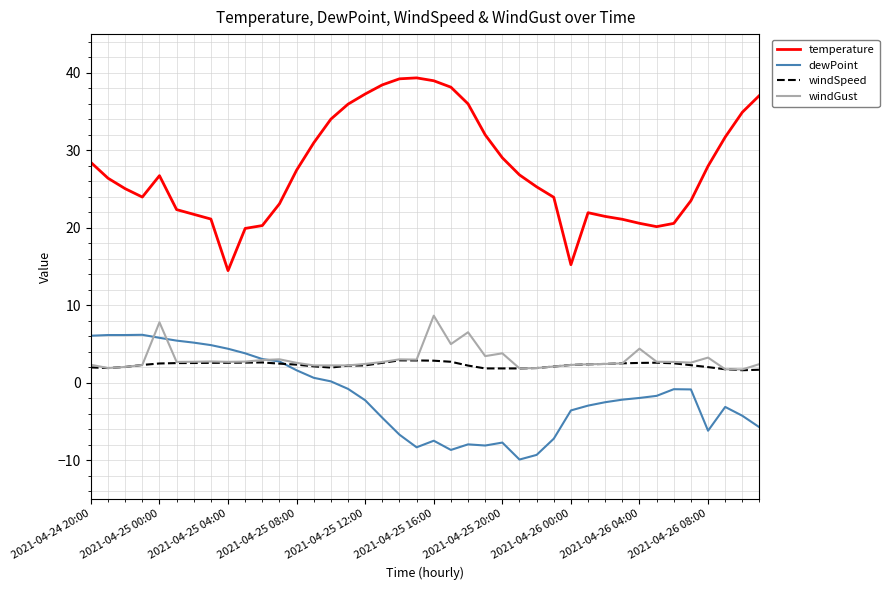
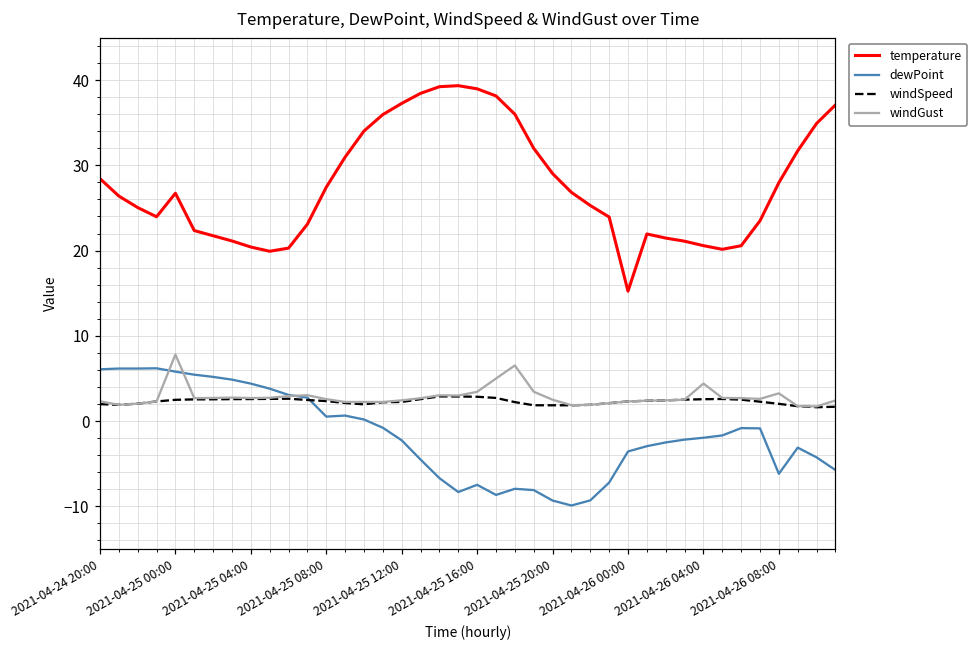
temperature, 2021-04-25 04:00: 14 -> 20
dewPoint, 2021-04-25 08:00: 2 -> 1
windGust, 2021-04-25 16:00: 9 -> 3
dewPoint, 2021-04-25 20:00: -8 -> -9
windGust, 2021-04-25 20:00: 4 -> 3
